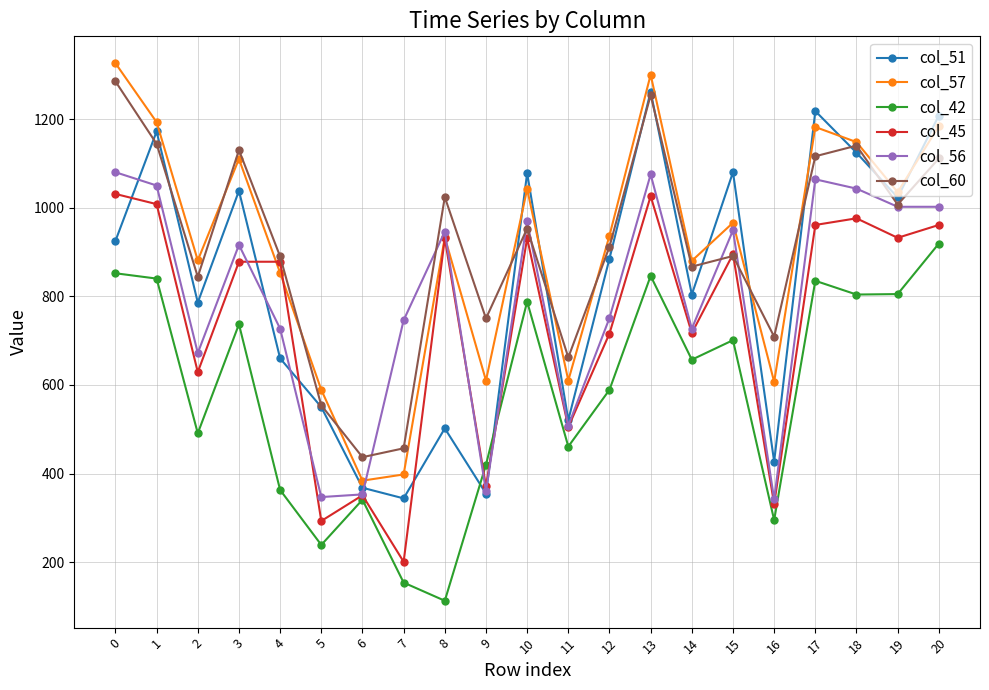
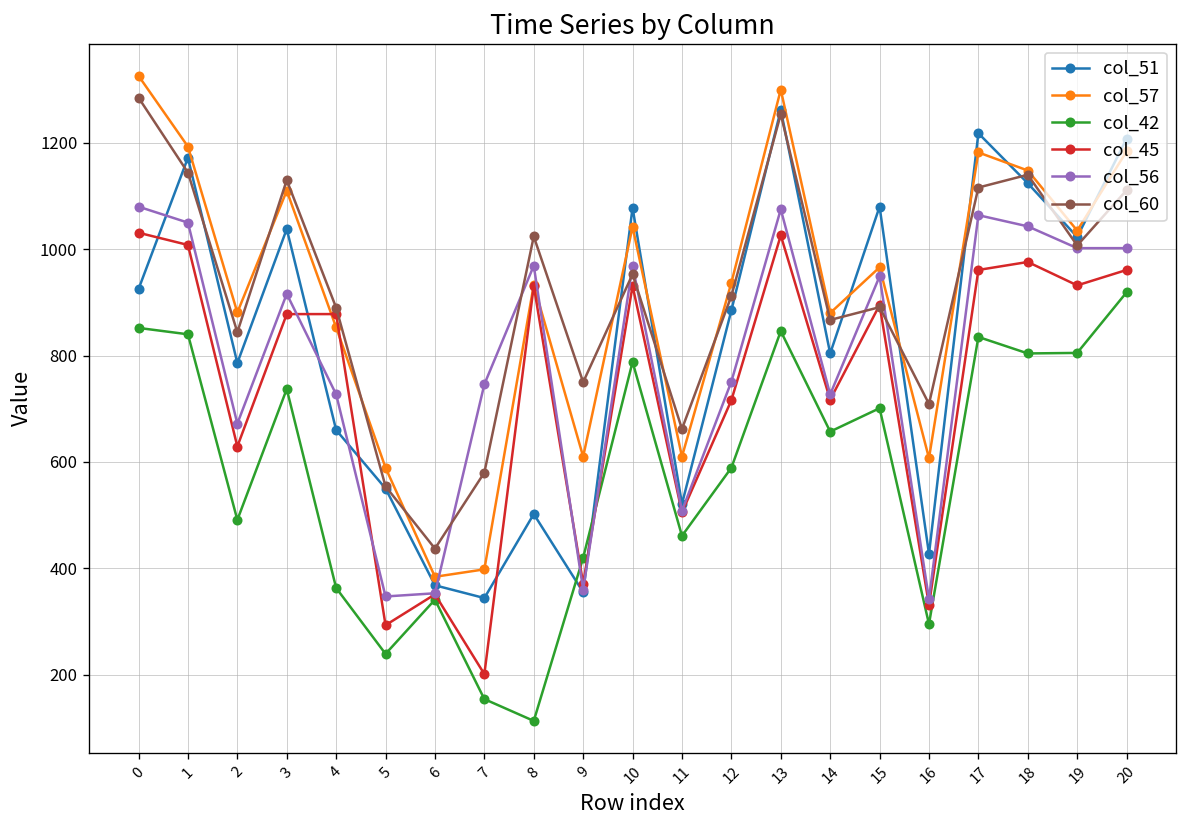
col_60, 7: 460 -> 580
col_56, 8: 950 -> 970
